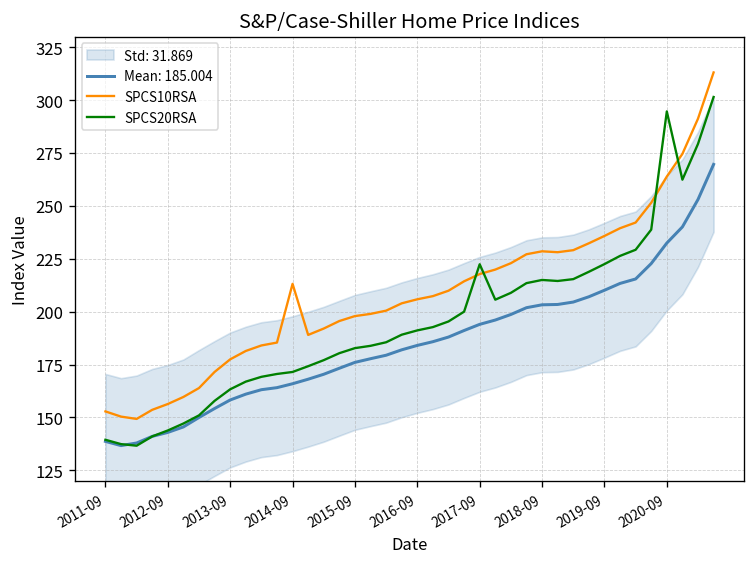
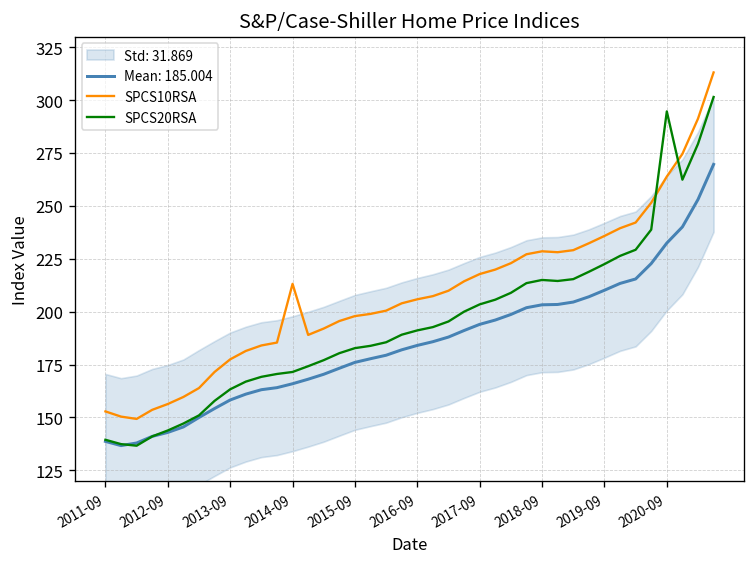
SPCS20RSA, 2017-09: 222 -> 203
